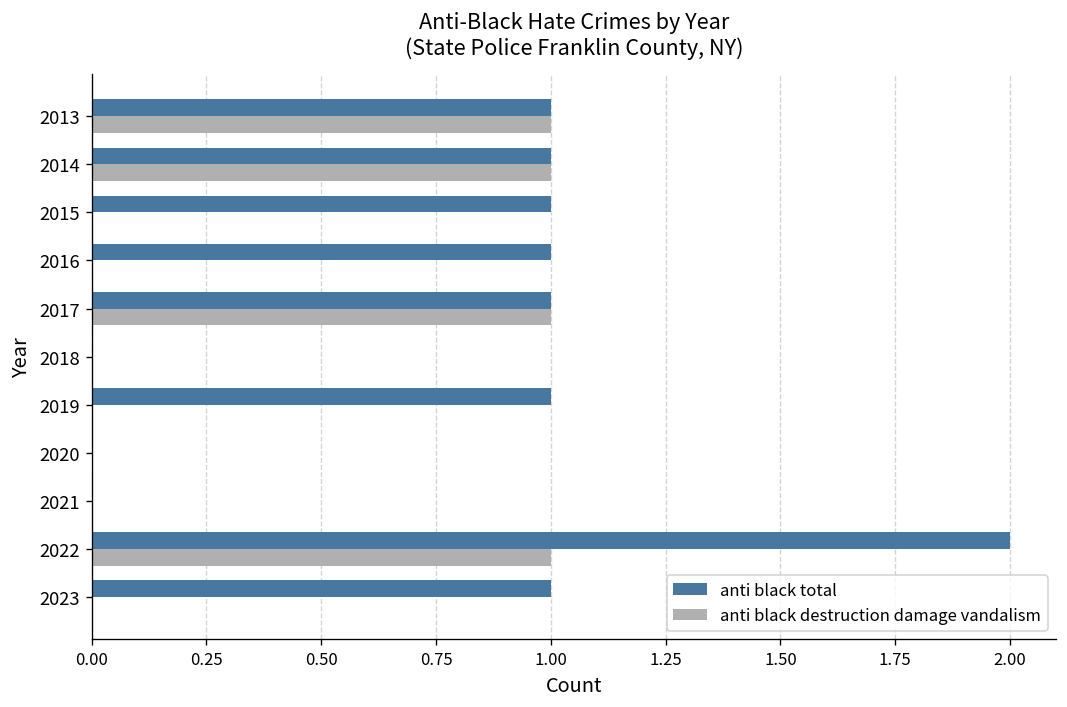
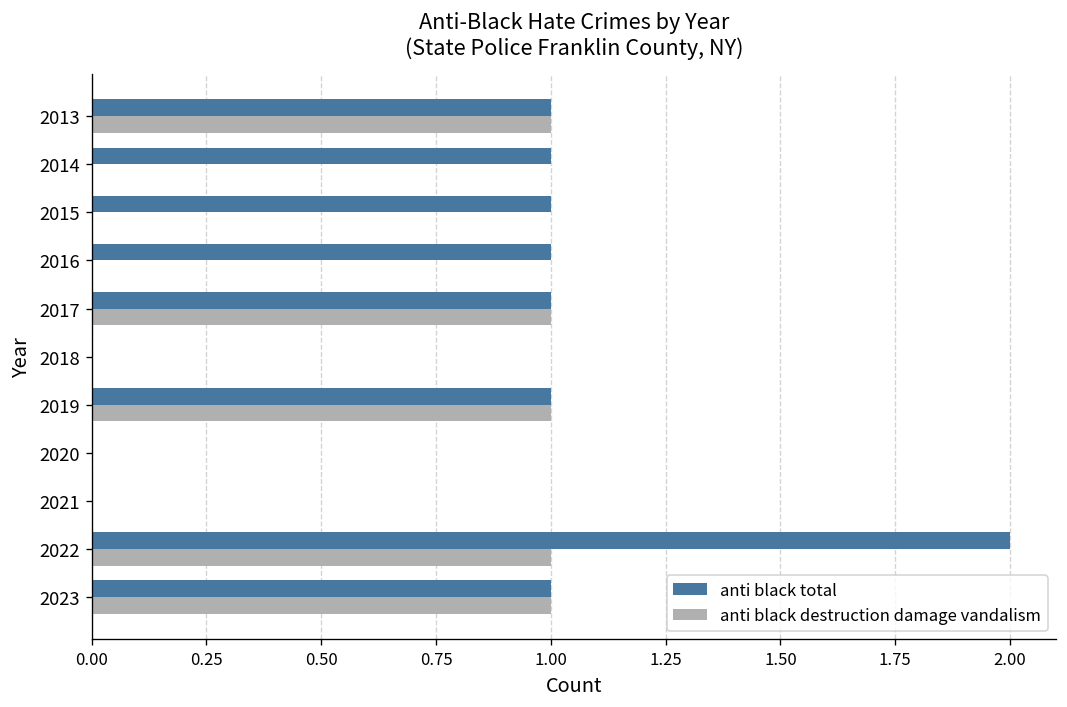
anti black destruction damage vandalism, 2014: 1 -> 0
anti black destruction damage vandalism, 2019: 0 -> 1
anti black destruction damage vandalism, 2023: 0 -> 1
